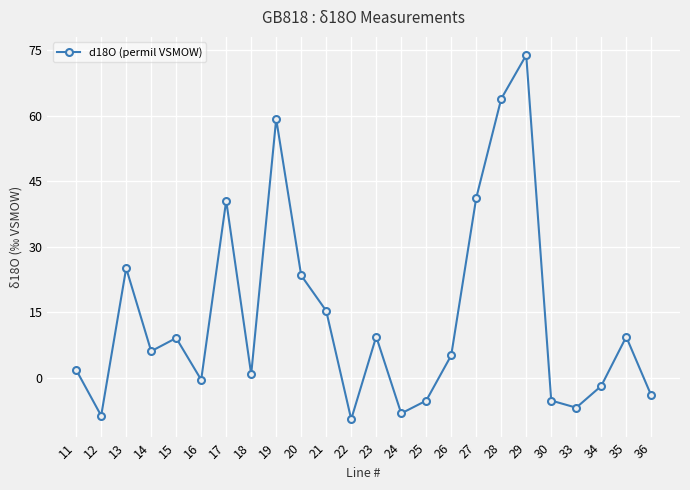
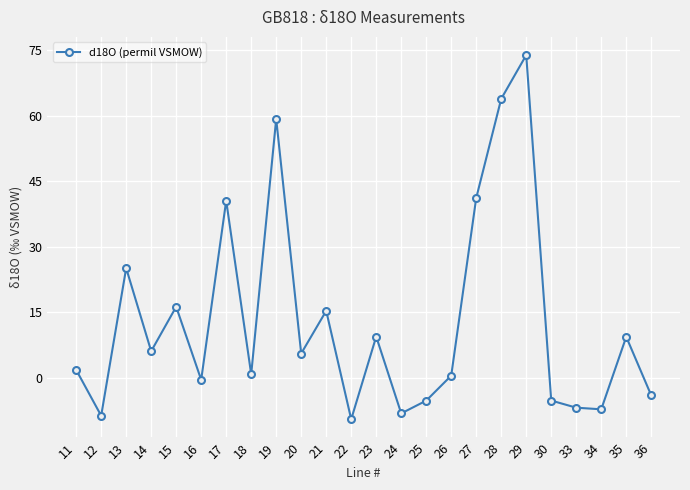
15: 9 -> 16
20: 23 -> 6
26: 5 -> 0
34: -2 -> -7
